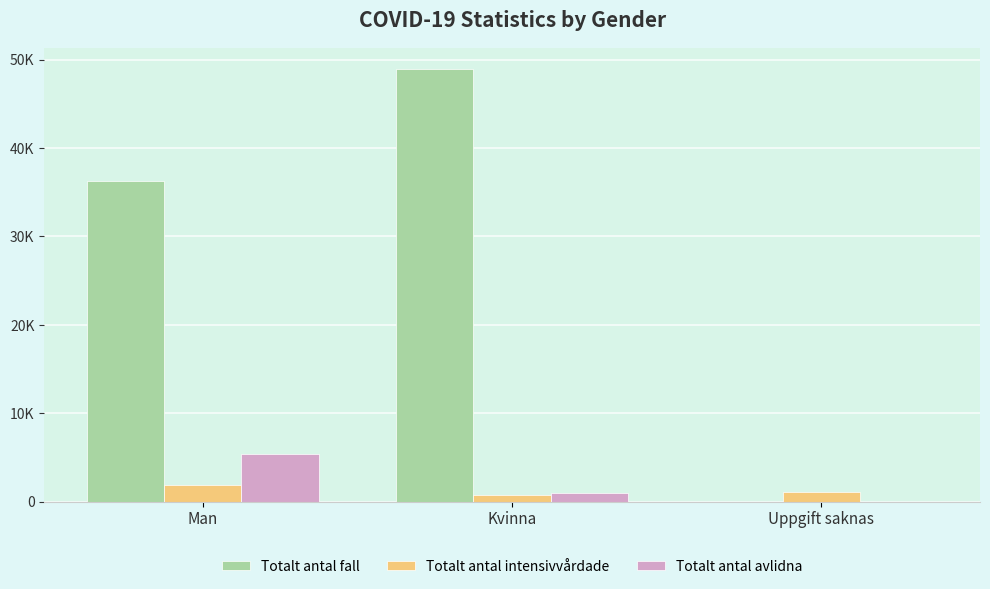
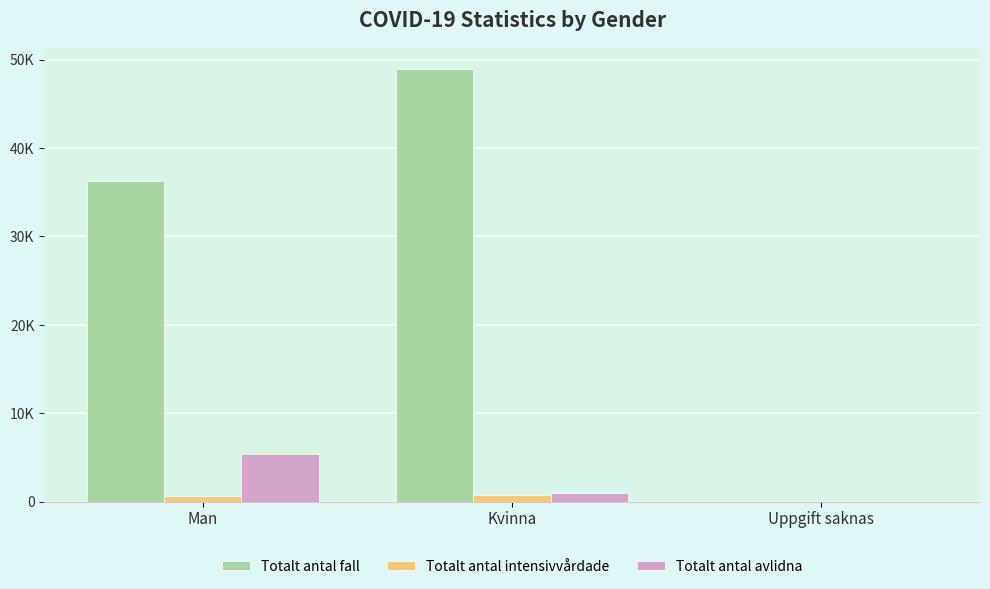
Totalt antal intensivvårdade, Man: 2000 -> 1000
Totalt antal intensivvårdade, Uppgift saknas: 1000 -> 0
